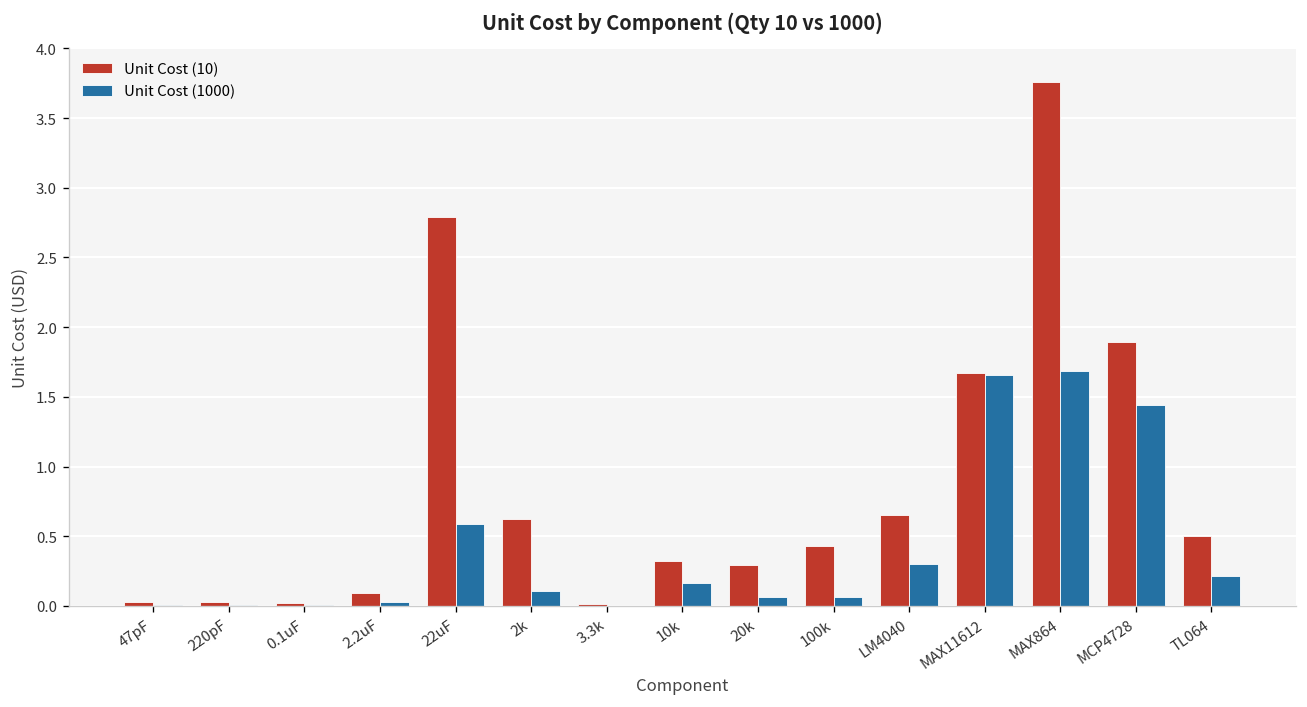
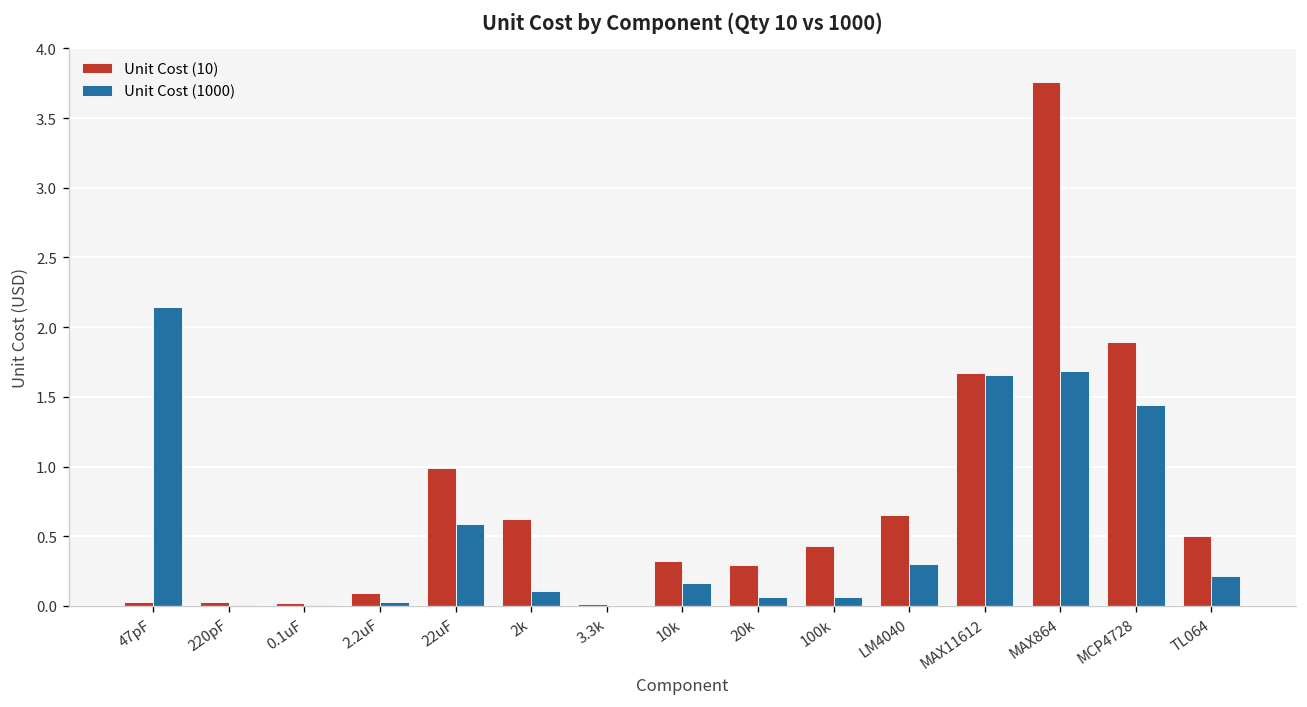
Unit Cost (1000), 47pF: 0.01 -> 2.14
Unit Cost (10), 22uF: 2.79 -> 0.99
